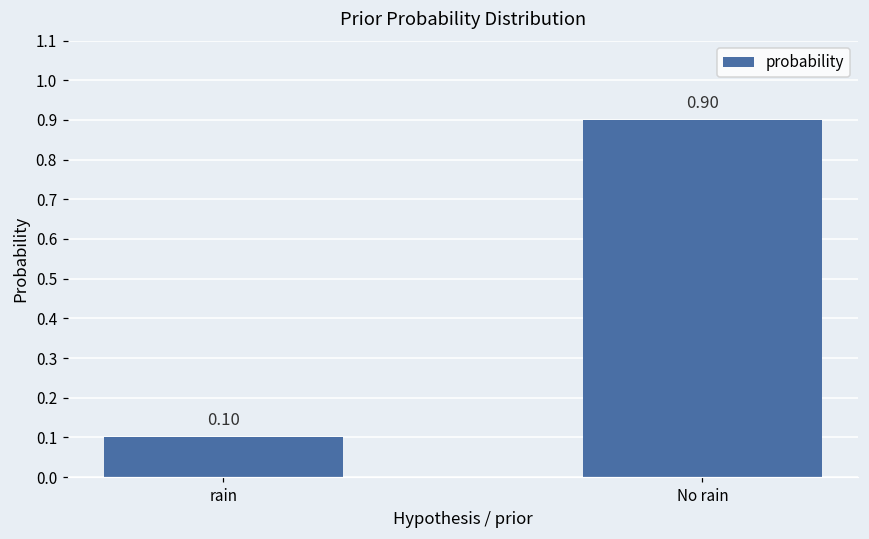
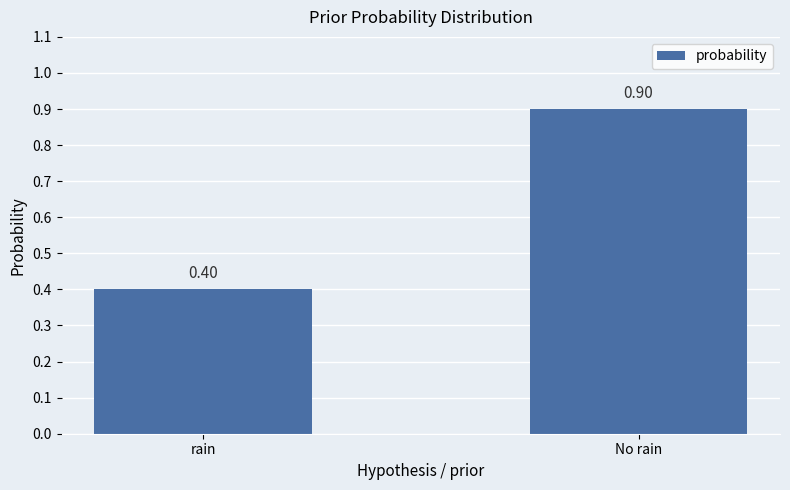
rain: 0.10 -> 0.40
